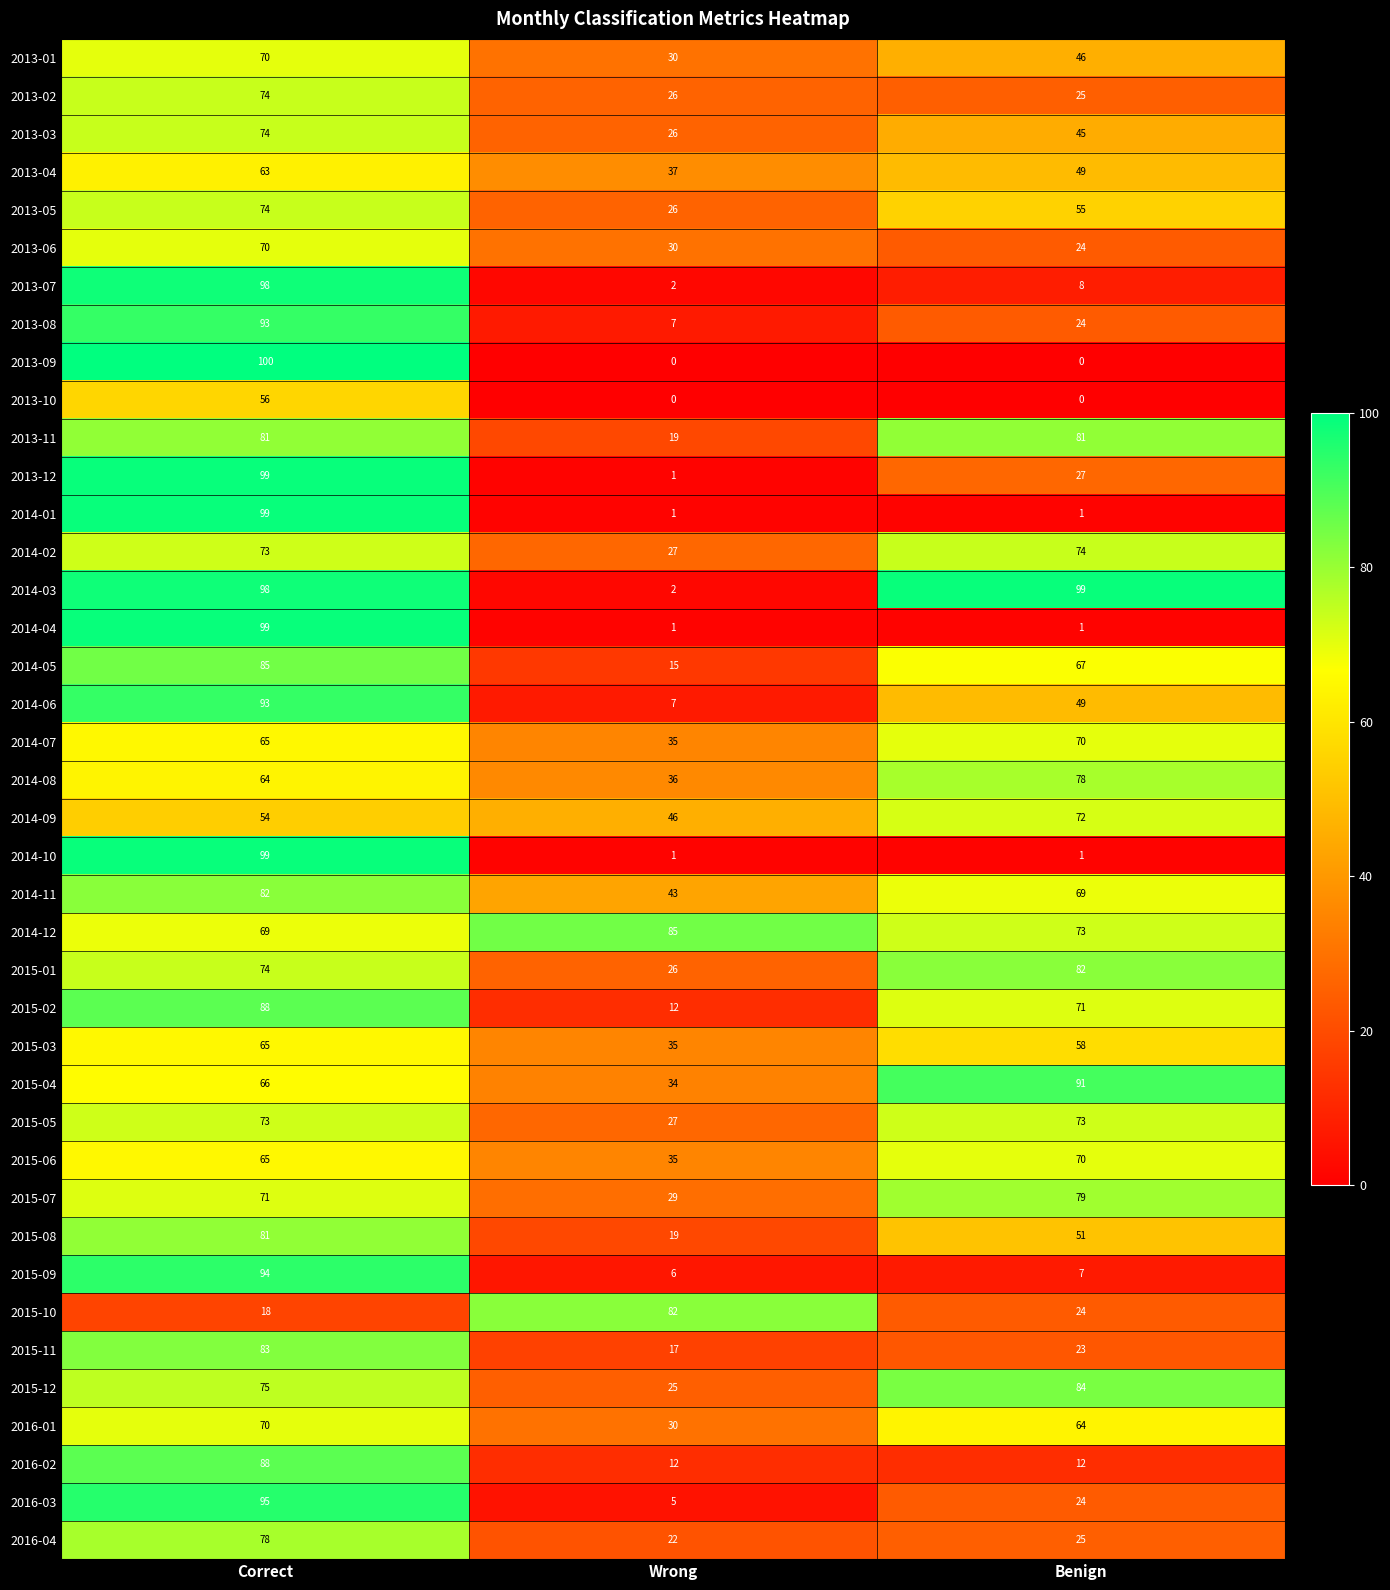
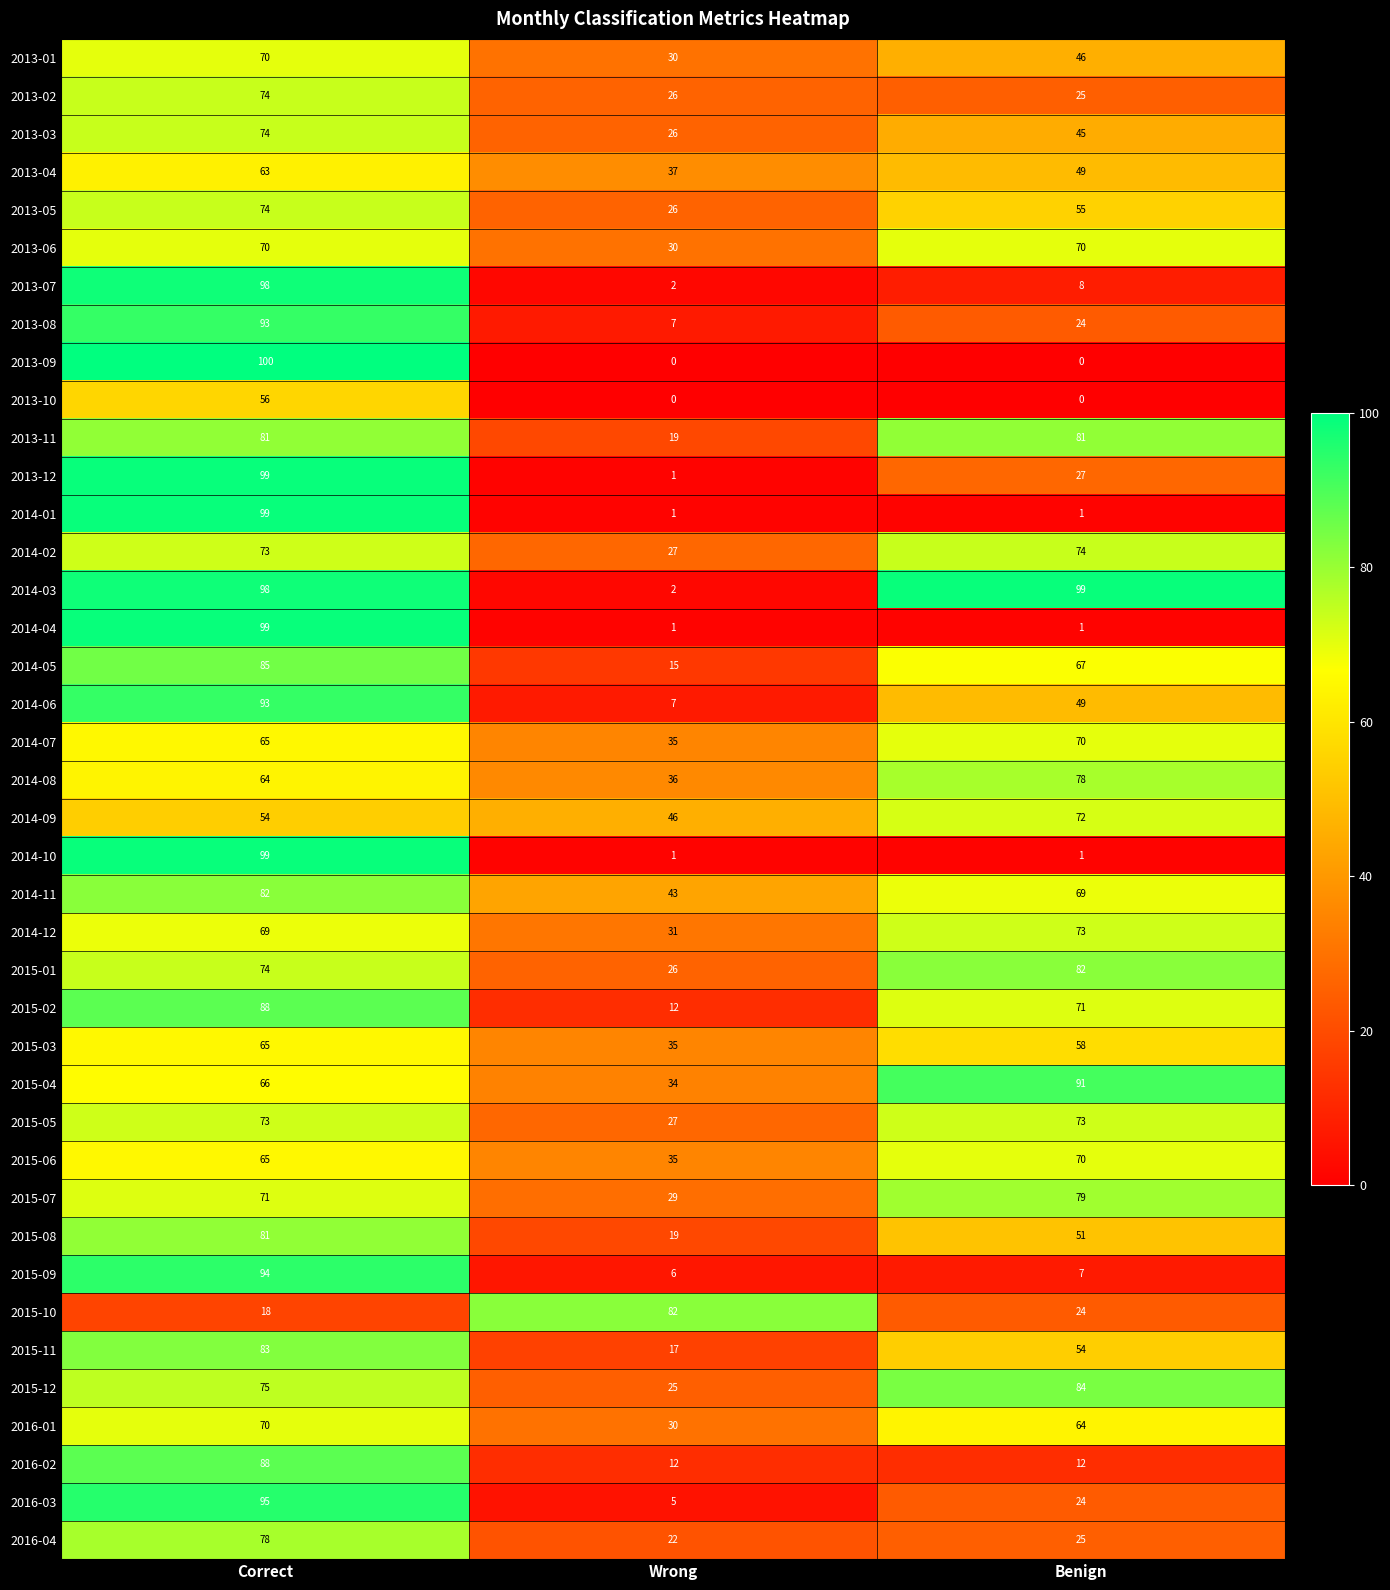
2013-06, Benign: 24 -> 70
2014-12, Wrong: 85 -> 31
2015-11, Benign: 23 -> 54
